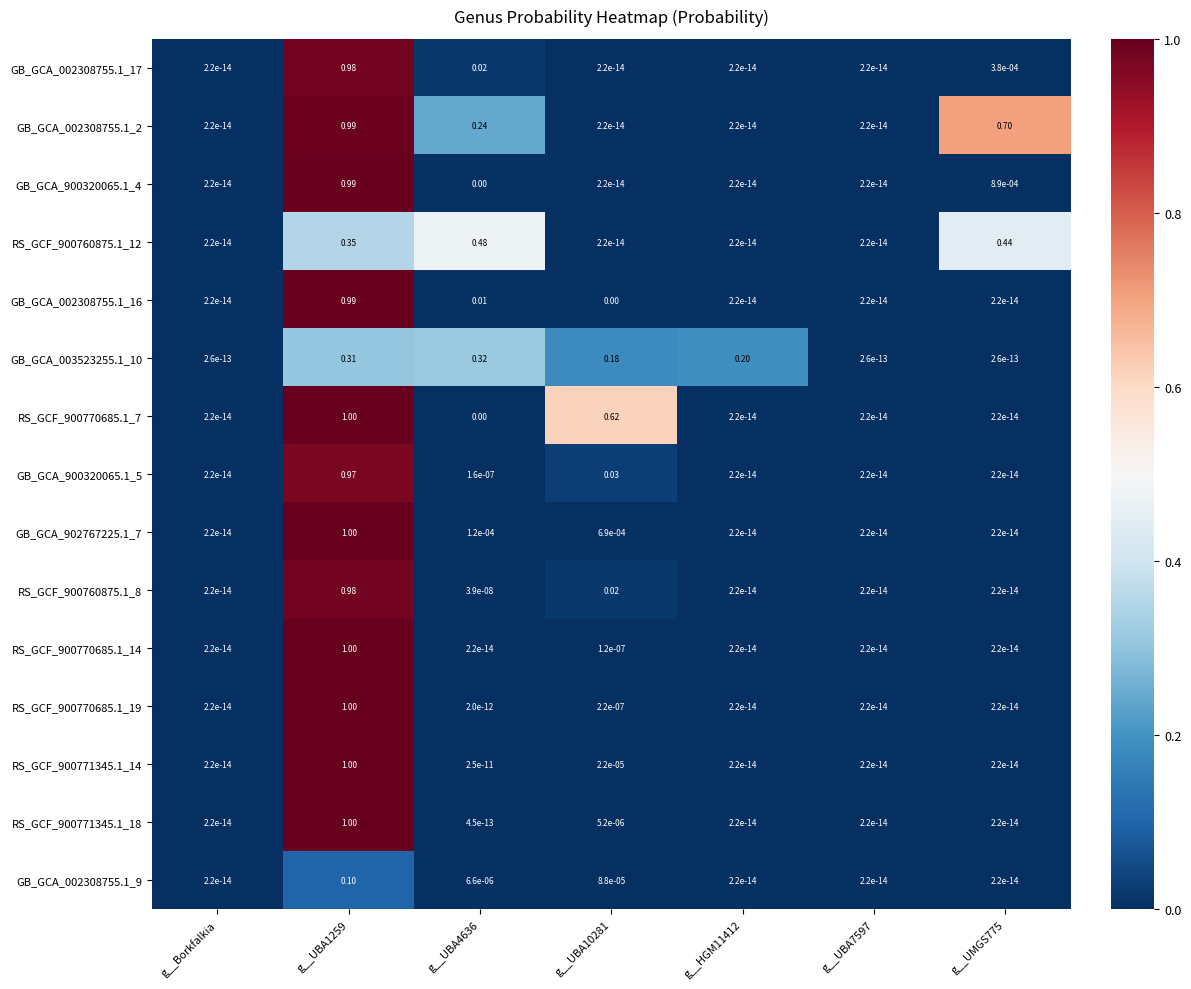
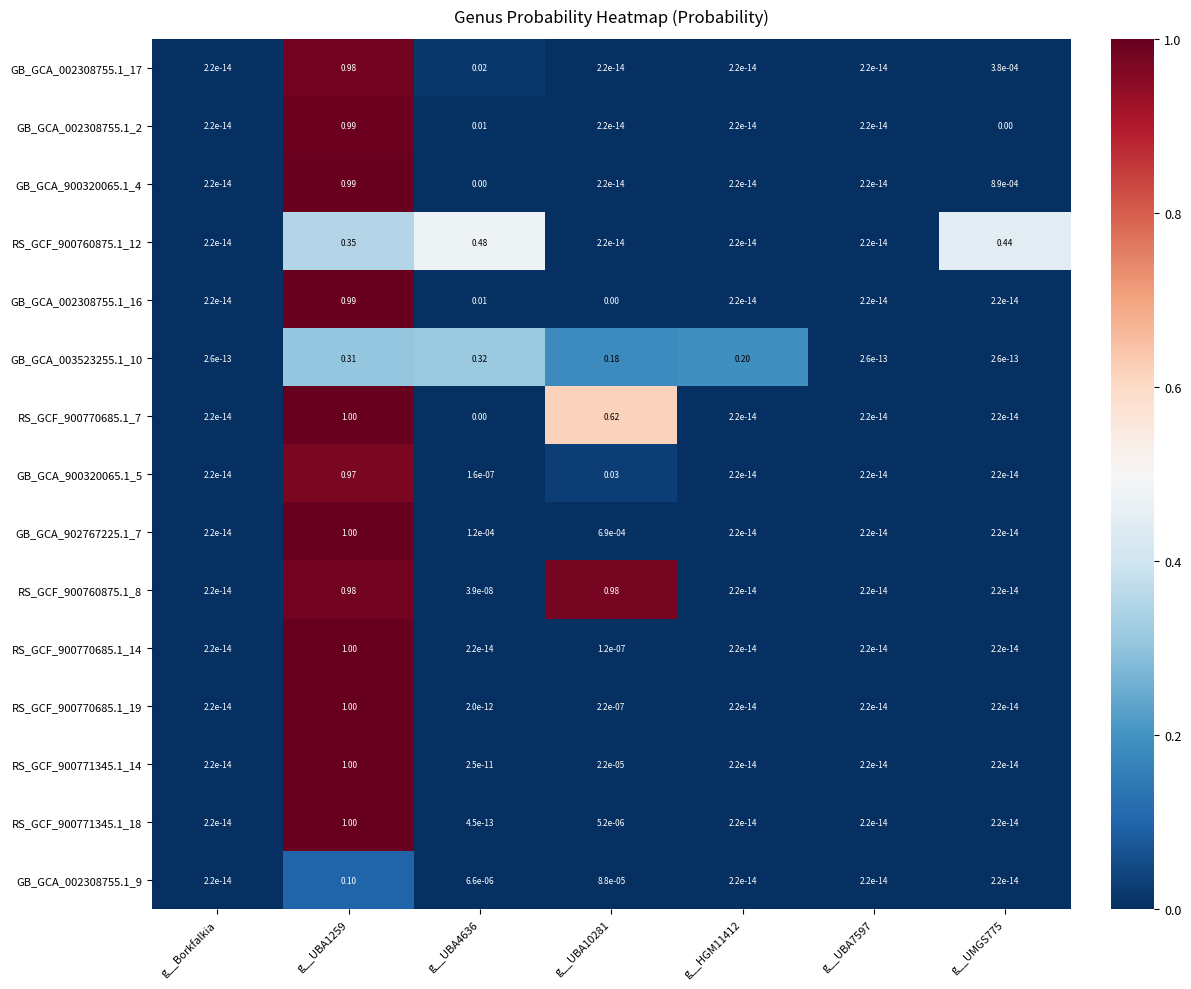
GB_GCA_002308755.1_2, g__UBA4636: 0.24 -> 0.01
GB_GCA_002308755.1_2, g__UMGS775: 0.70 -> 0.00
RS_GCF_900760875.1_8, g__UBA10281: 0.02 -> 0.98
